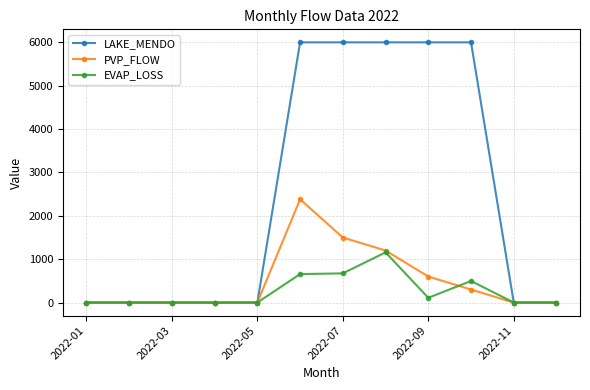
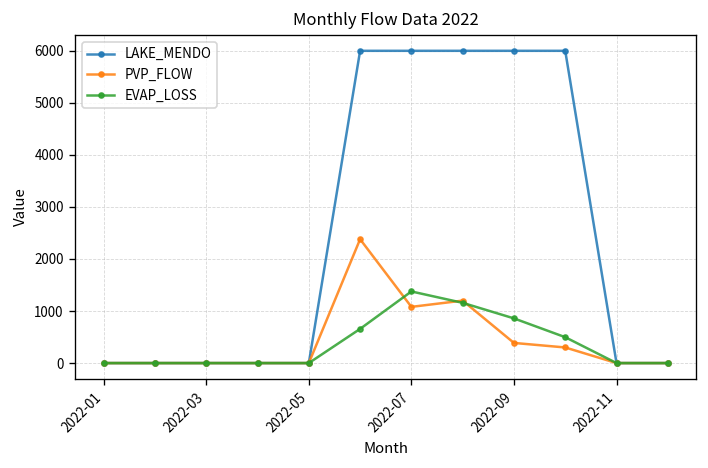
PVP_FLOW, 2022-07: 1500 -> 1100
EVAP_LOSS, 2022-07: 700 -> 1400
PVP_FLOW, 2022-09: 600 -> 400
EVAP_LOSS, 2022-09: 100 -> 900
